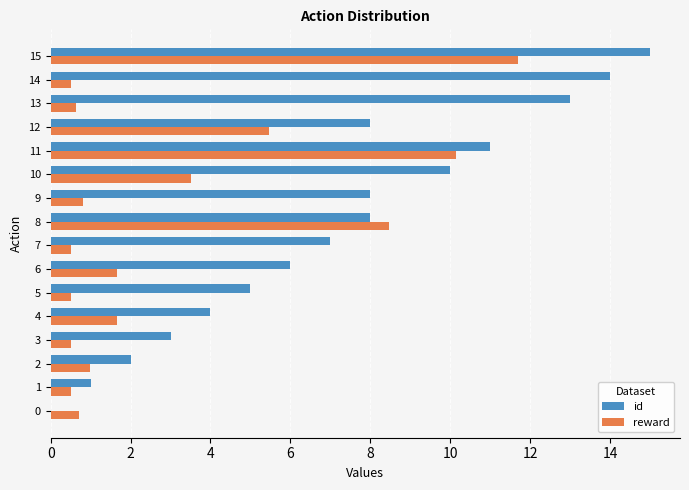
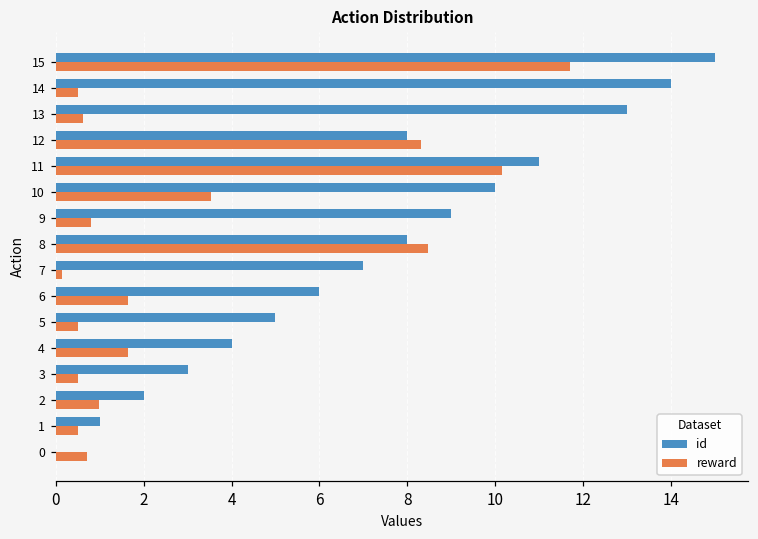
reward, 12: 5.5 -> 8.3
id, 9: 8 -> 9
reward, 7: 0.5 -> 0.1
